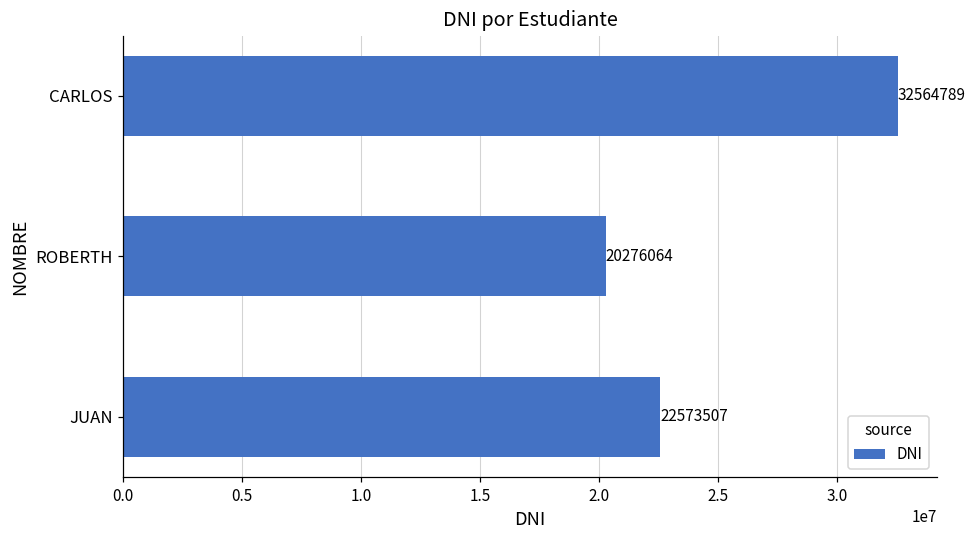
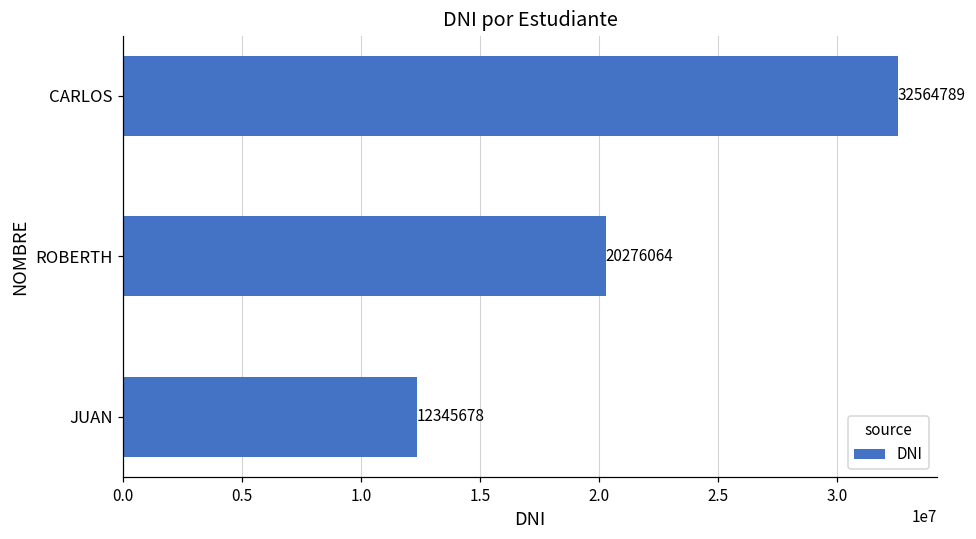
JUAN: 22573507 -> 12345678
